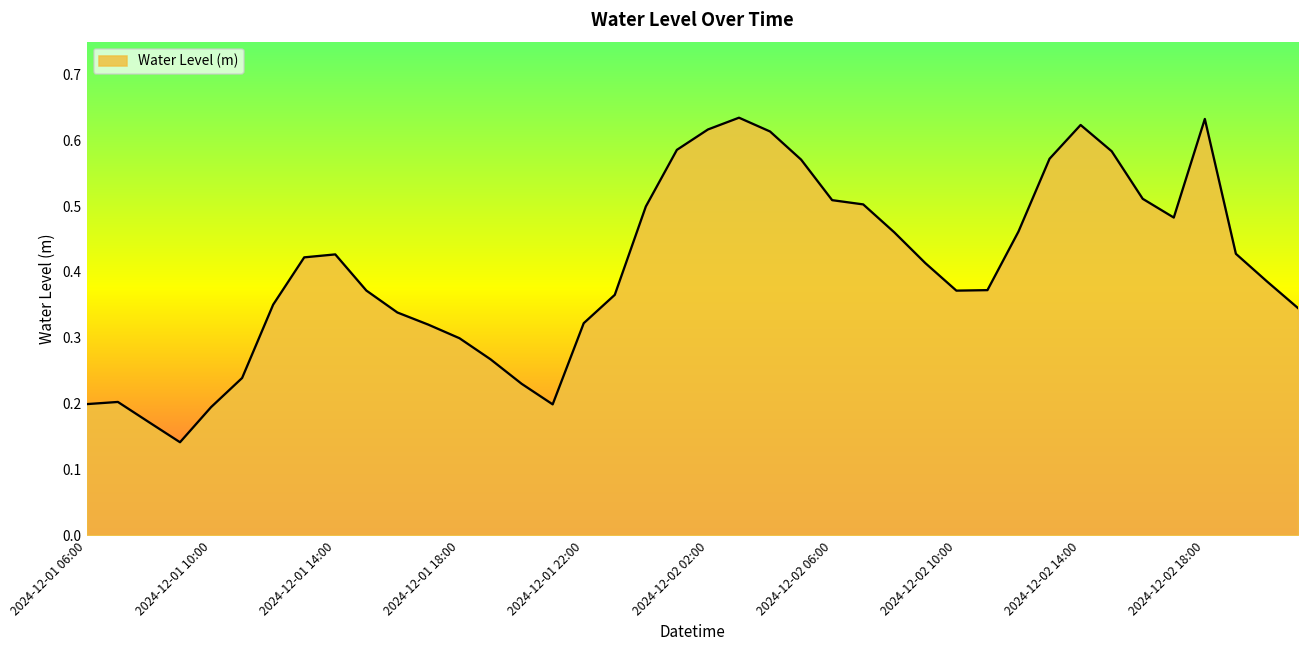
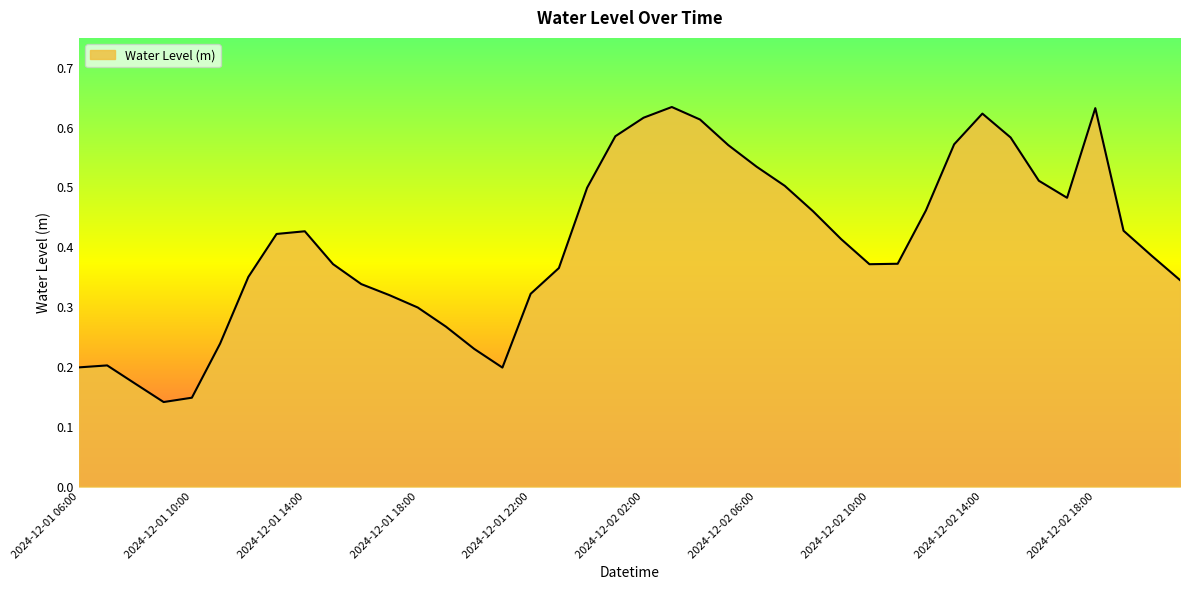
2024-12-01 10:00: 0.19 -> 0.15
2024-12-02 06:00: 0.51 -> 0.53
